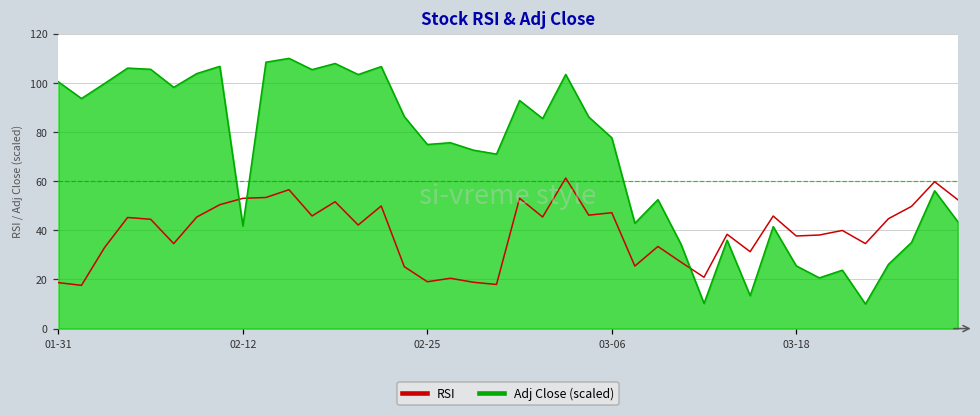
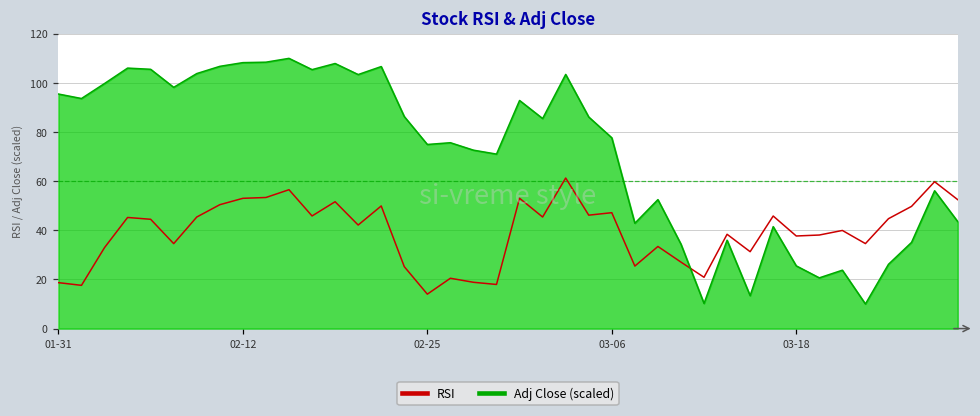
Adj Close (scaled), 01-31: 100 -> 95
Adj Close (scaled), 02-12: 42 -> 108
RSI, 02-25: 19 -> 14
